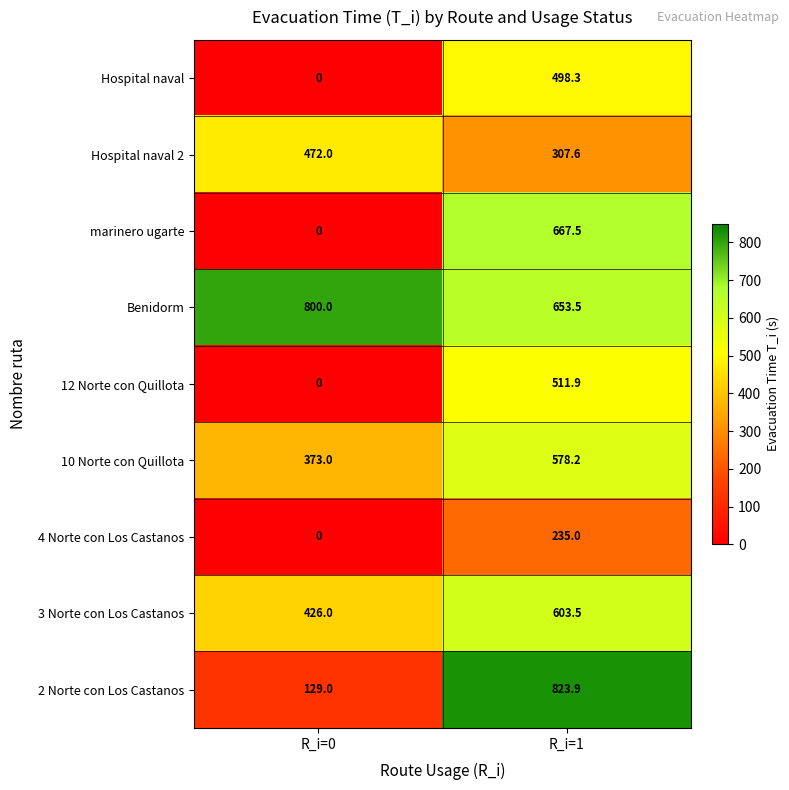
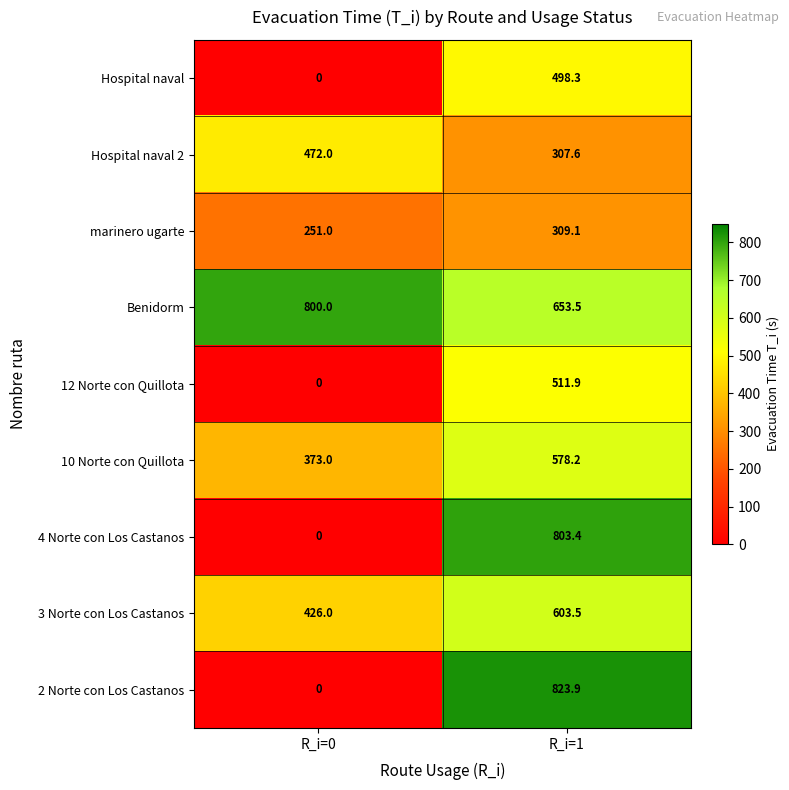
marinero ugarte, R_i=0: 0 -> 251.0
marinero ugarte, R_i=1: 667.5 -> 309.1
4 Norte con Los Castanos, R_i=1: 235.0 -> 803.4
2 Norte con Los Castanos, R_i=0: 129.0 -> 0
